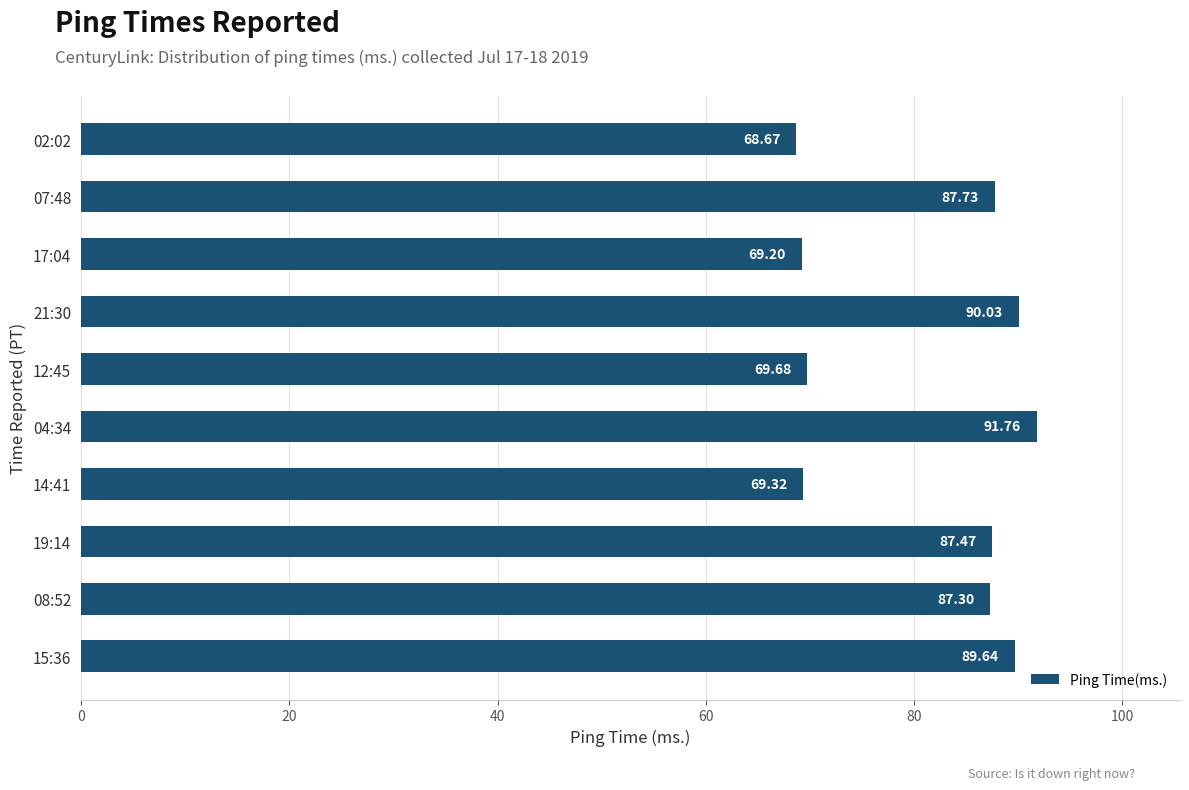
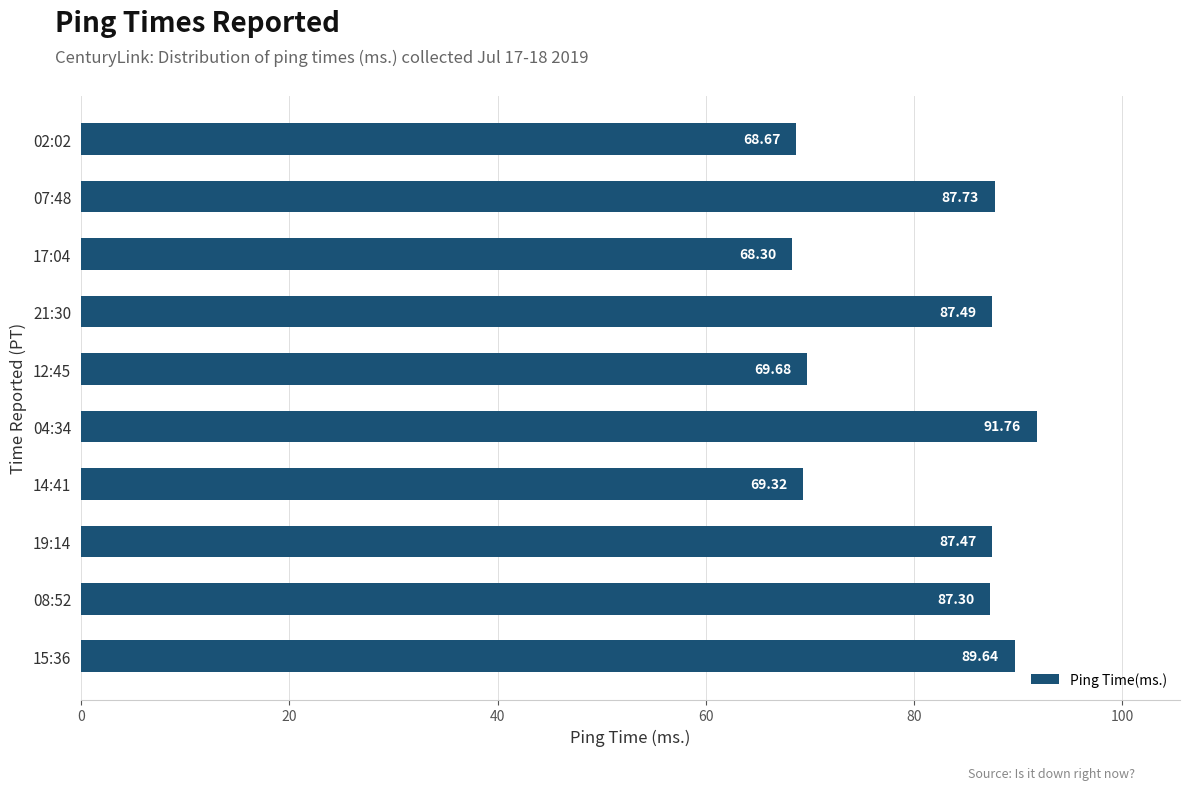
17:04: 69.20 -> 68.30
21:30: 90.03 -> 87.49
